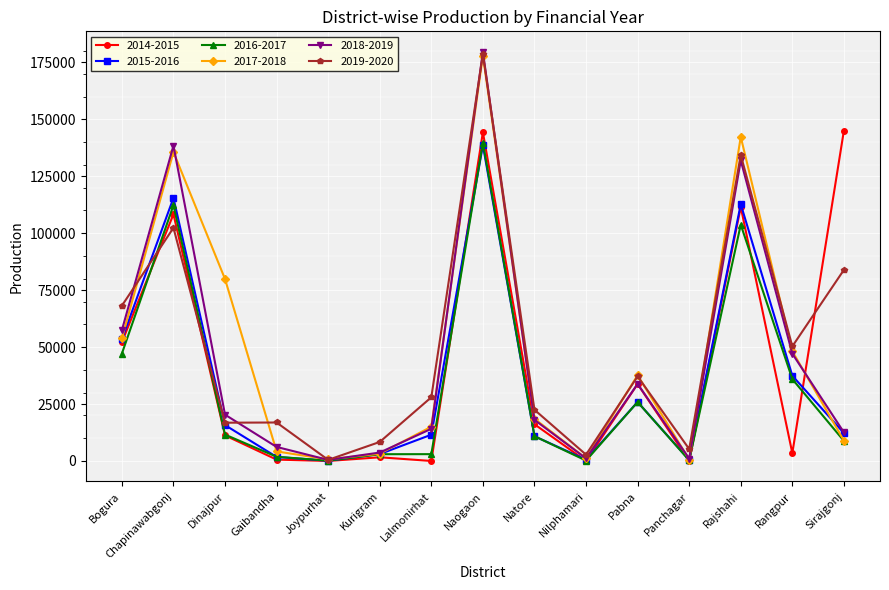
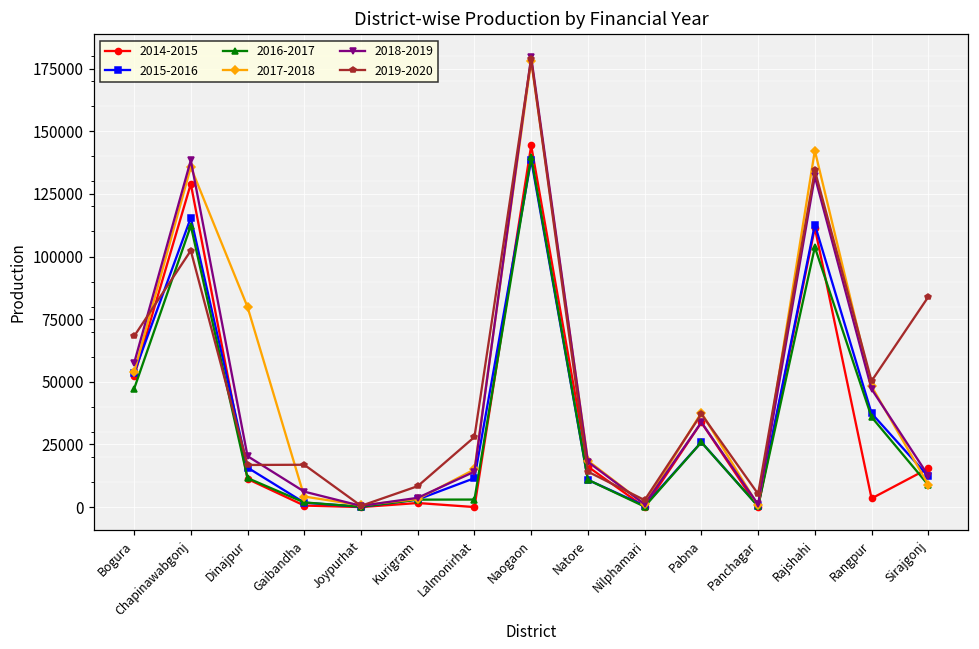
2014-2015, Chapinawabgonj: 108000 -> 129000
2019-2020, Natore: 22000 -> 14000
2014-2015, Sirajgonj: 145000 -> 15000
